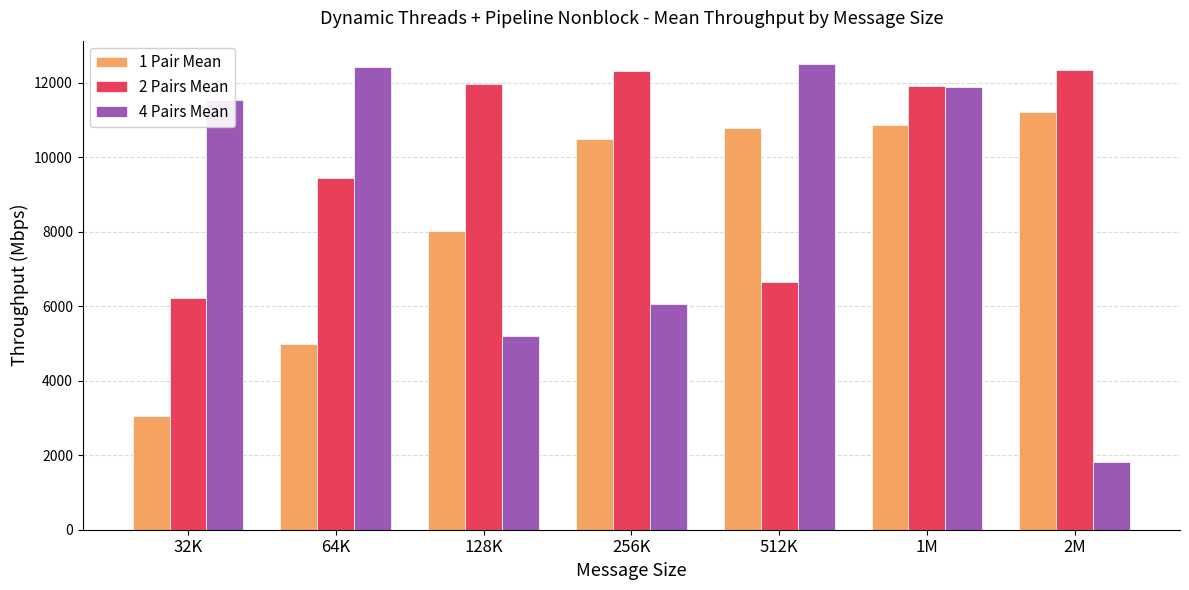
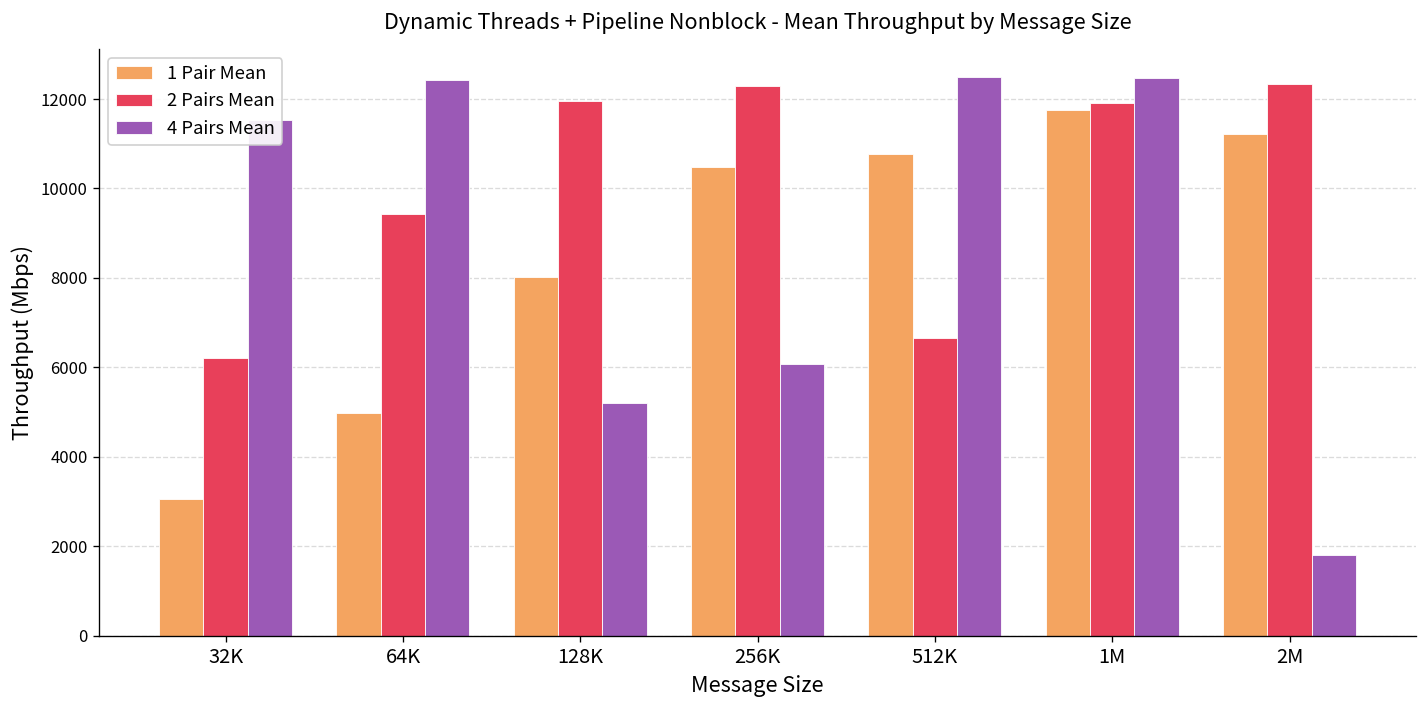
1 Pair Mean, 1M: 10900 -> 11800
4 Pairs Mean, 1M: 11900 -> 12500
